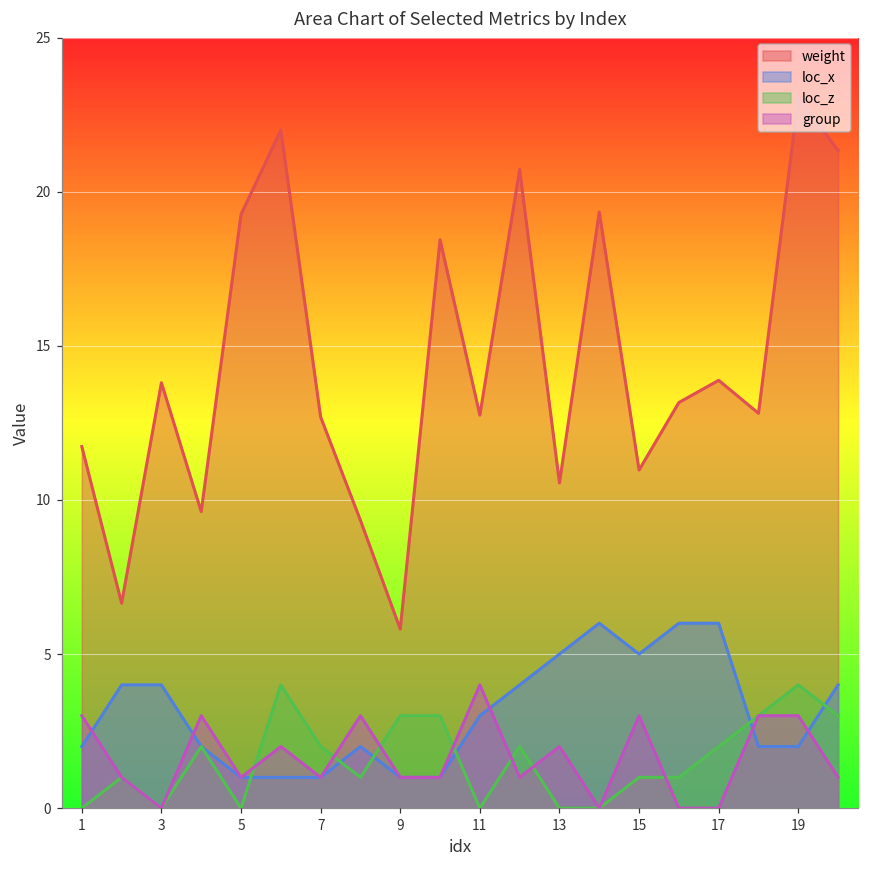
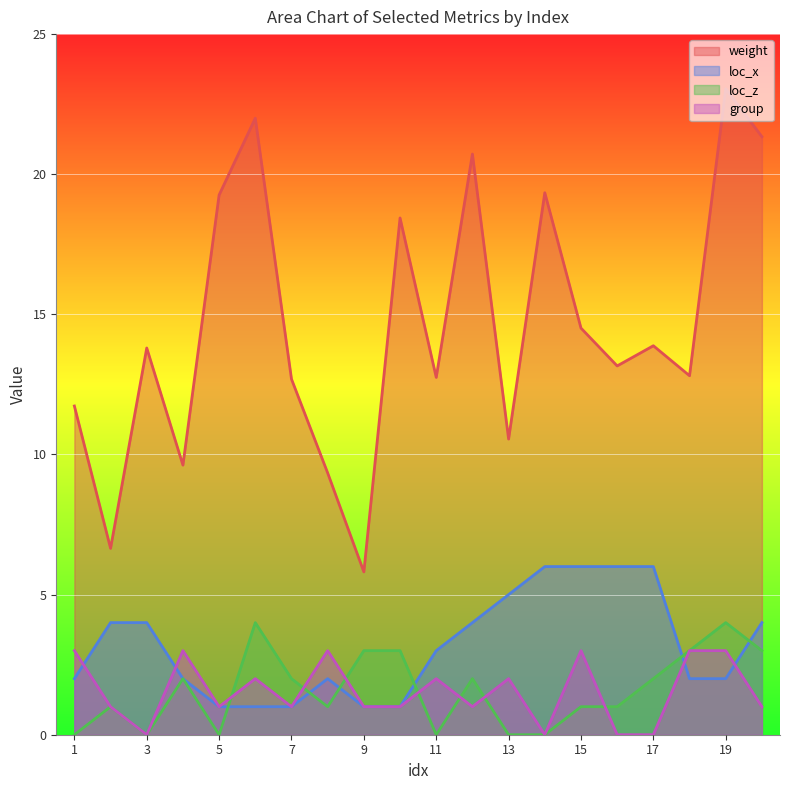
group, 11: 4 -> 2
weight, 15: 11.0 -> 14.5
loc_x, 15: 5 -> 6
